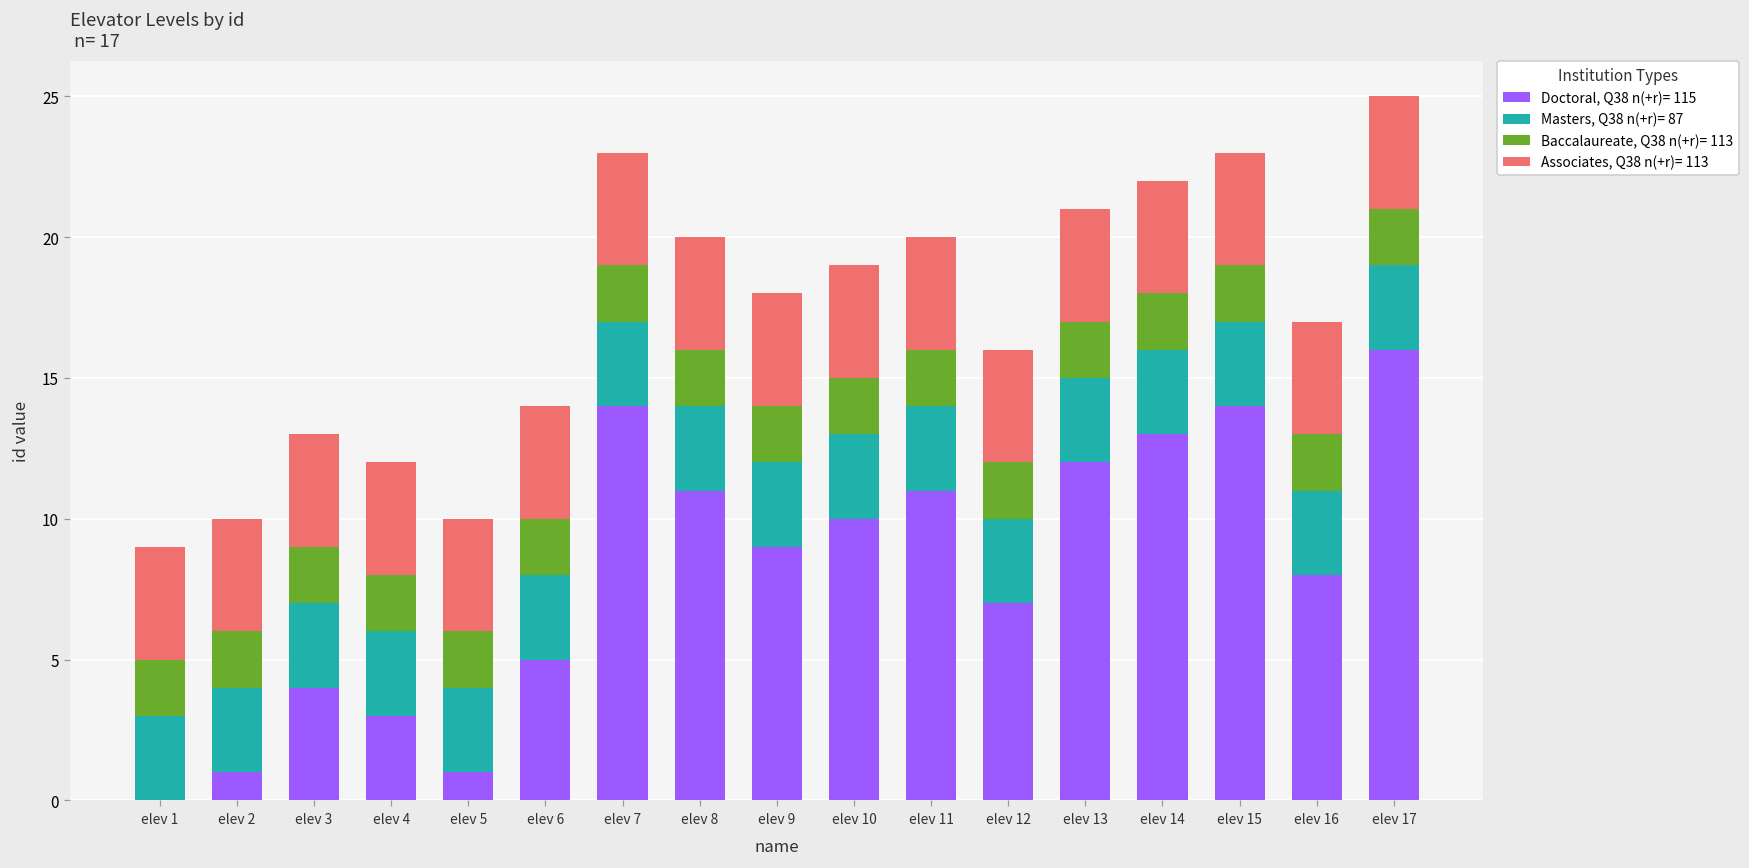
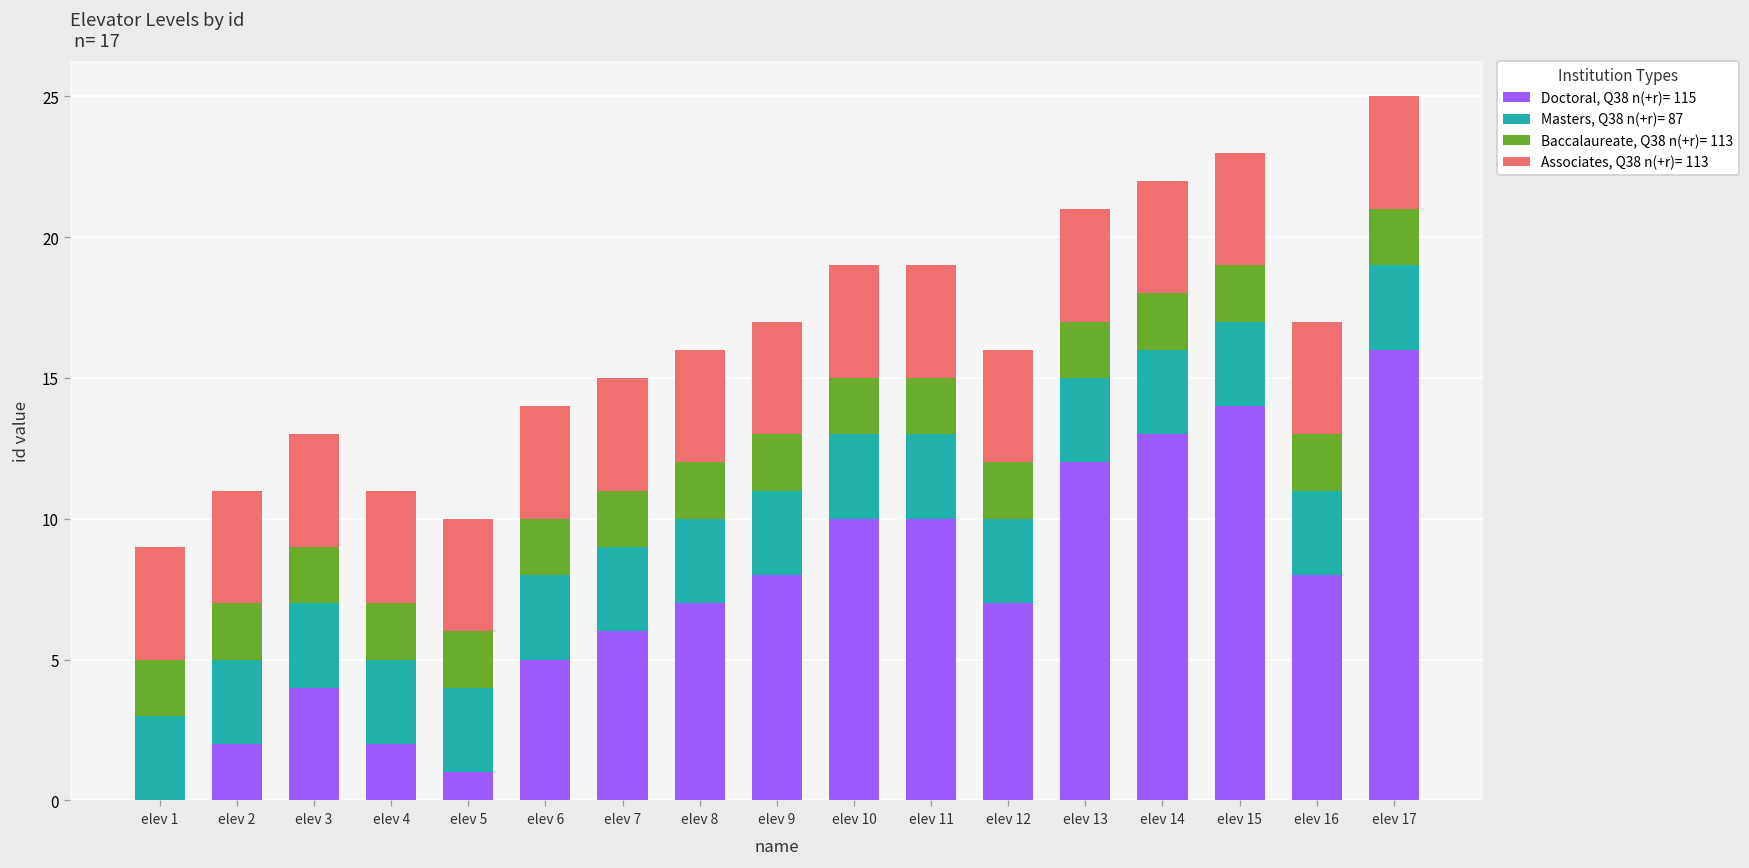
Doctoral, Q38 n(+r)= 115, elev 2: 1 -> 2
Doctoral, Q38 n(+r)= 115, elev 4: 3 -> 2
Doctoral, Q38 n(+r)= 115, elev 7: 14 -> 6
Doctoral, Q38 n(+r)= 115, elev 8: 11 -> 7
Doctoral, Q38 n(+r)= 115, elev 9: 9 -> 8
Doctoral, Q38 n(+r)= 115, elev 11: 11 -> 10
